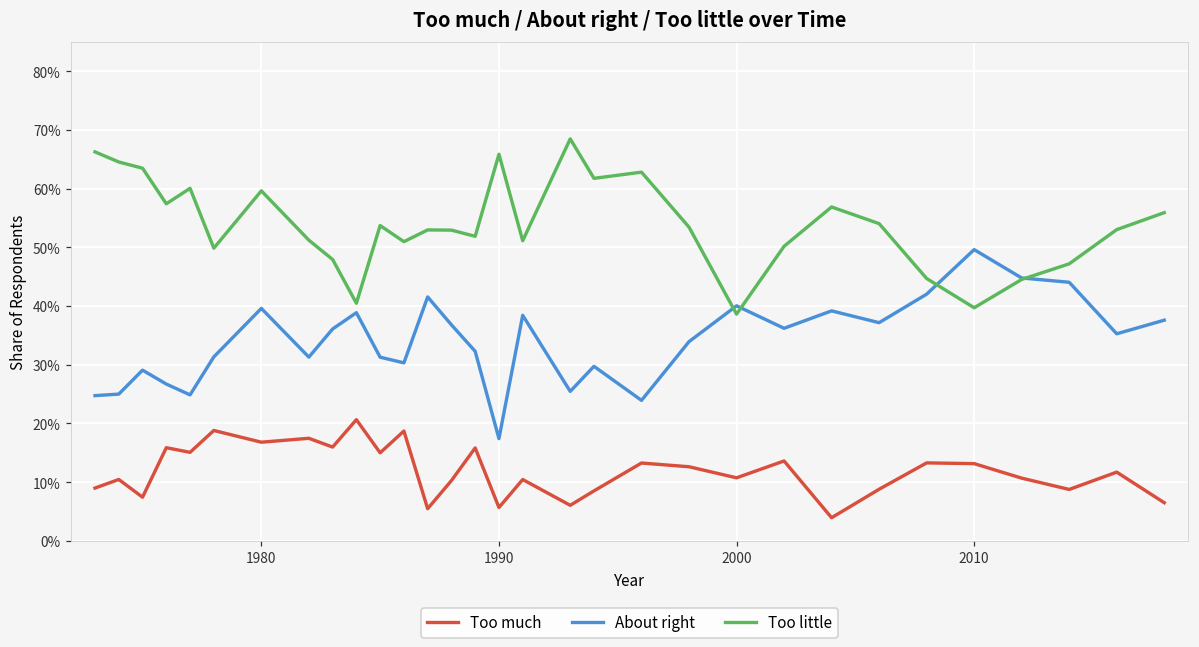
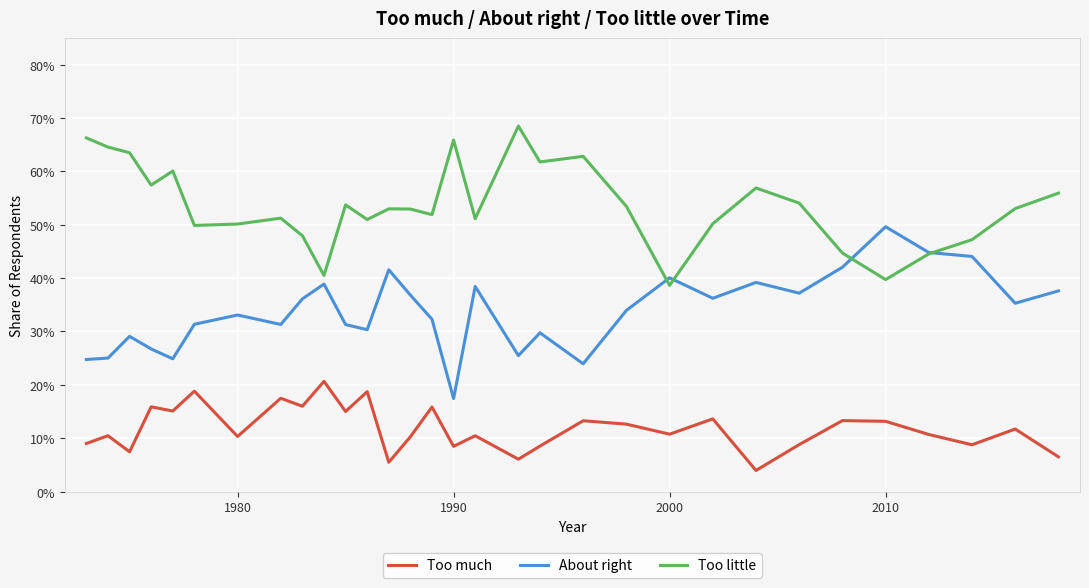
Too much, 1980: 17% -> 10%
About right, 1980: 40% -> 33%
Too little, 1980: 60% -> 50%
Too much, 1990: 6% -> 8%
